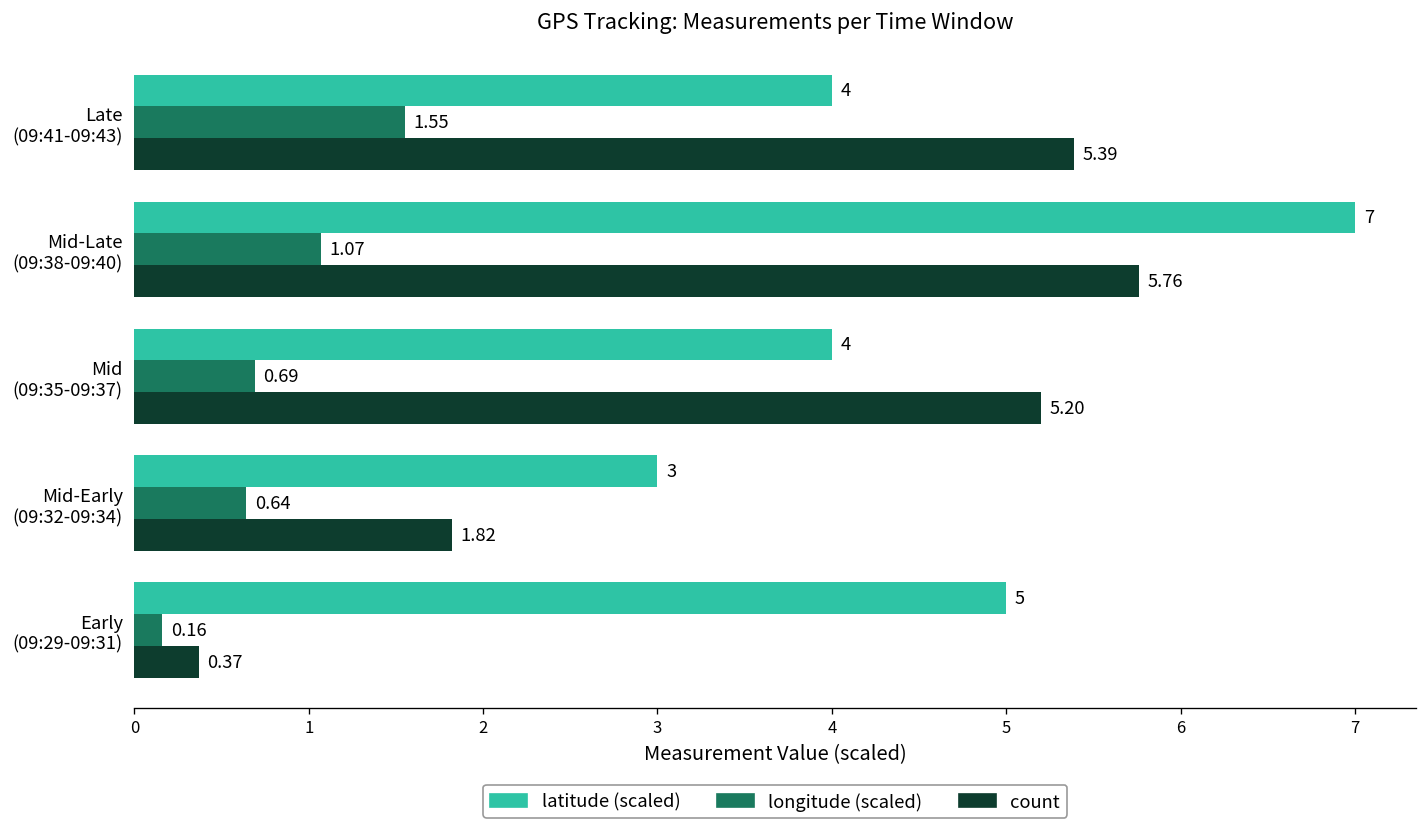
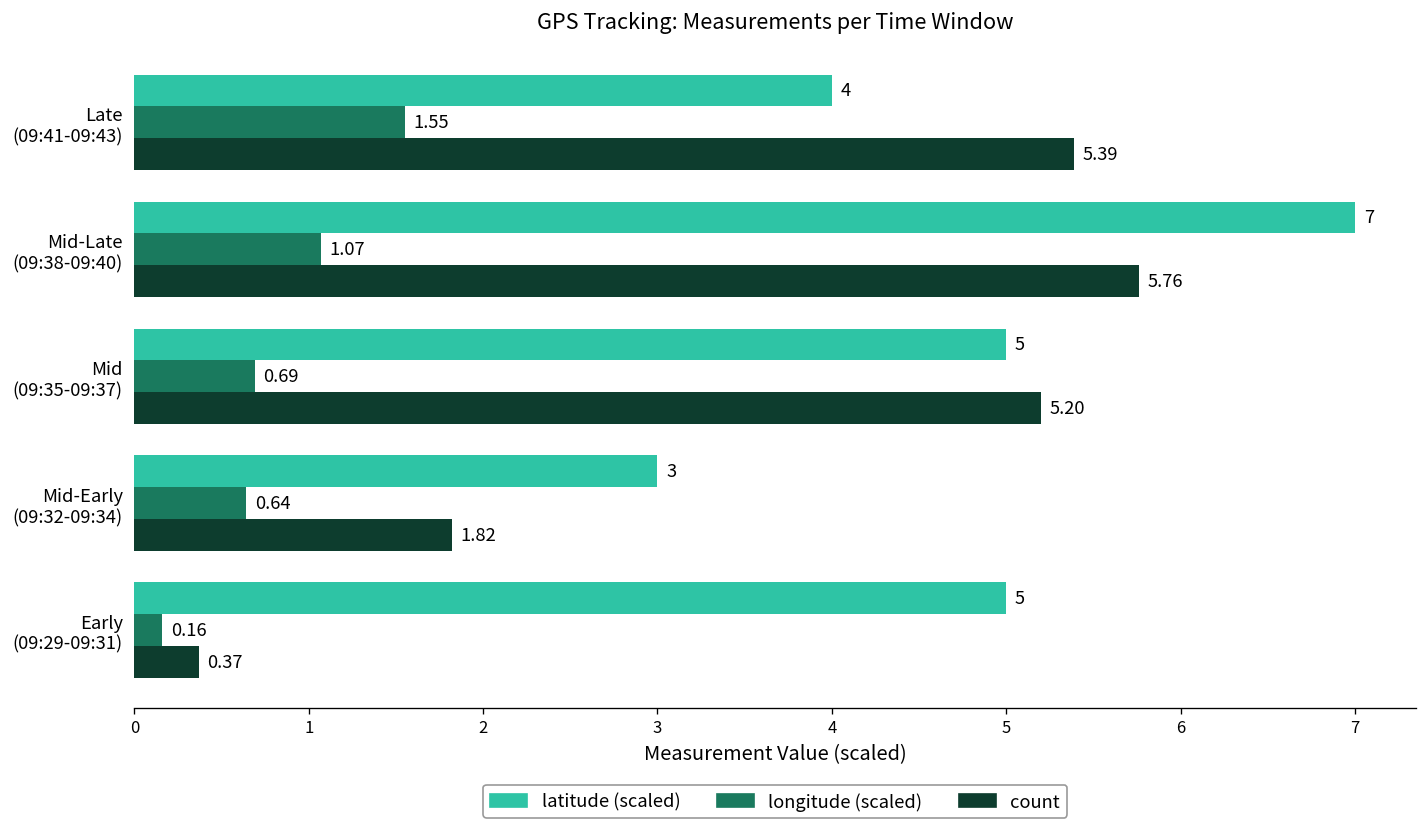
latitude (scaled), Mid (09:35-09:37): 4 -> 5
